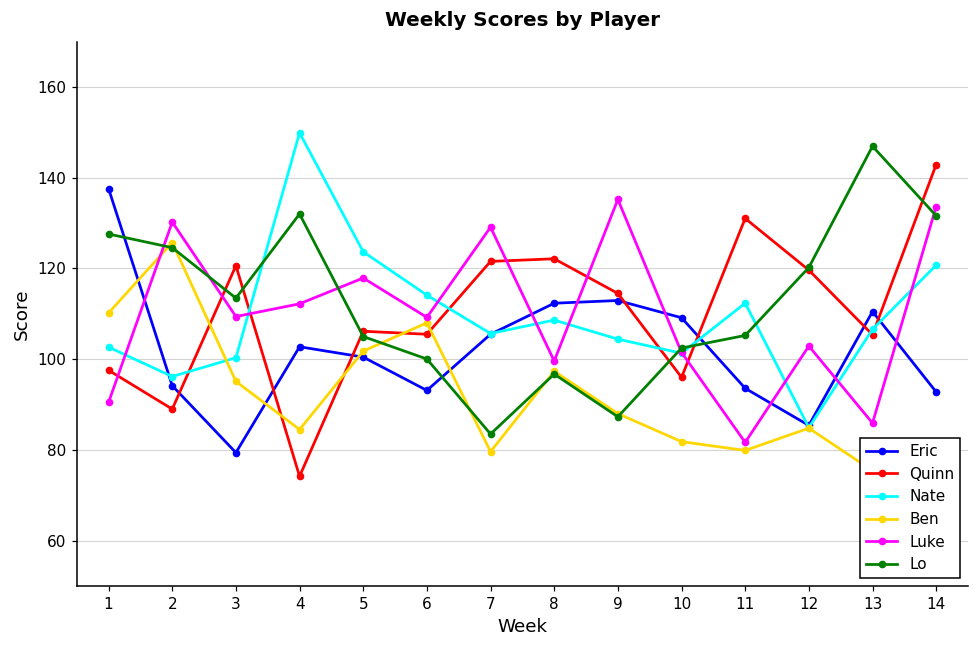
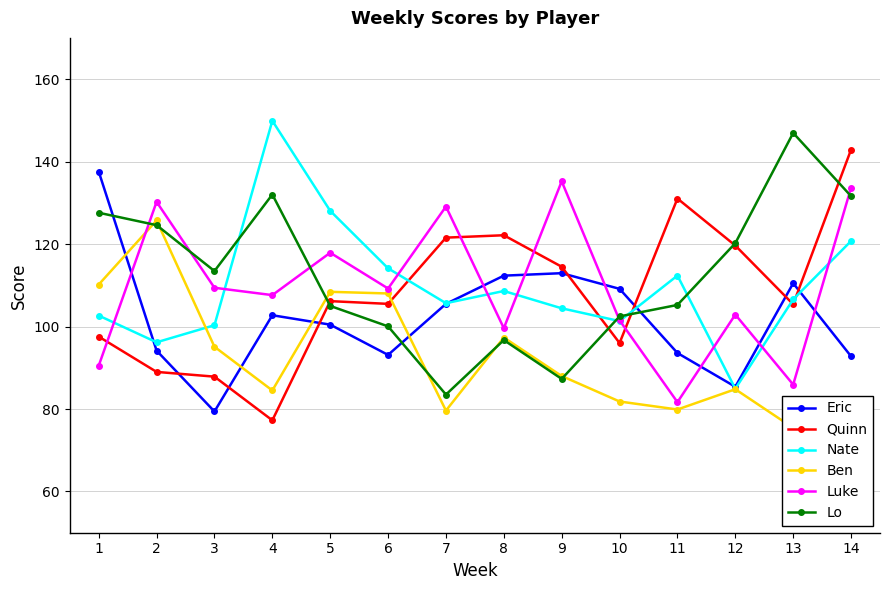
Quinn, 3: 121 -> 88
Quinn, 4: 74 -> 77
Luke, 4: 112 -> 108
Nate, 5: 124 -> 128
Ben, 5: 102 -> 108
